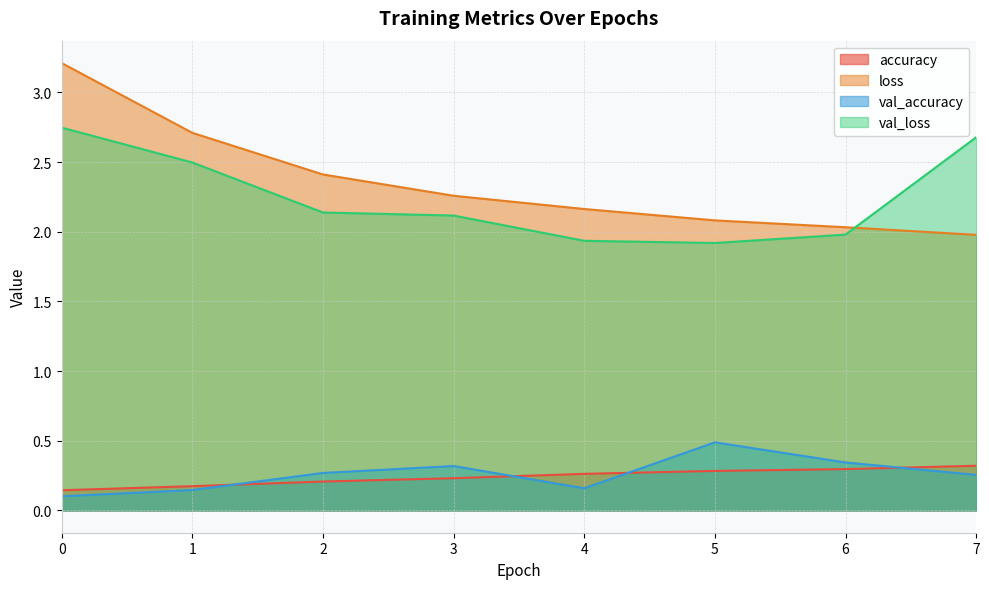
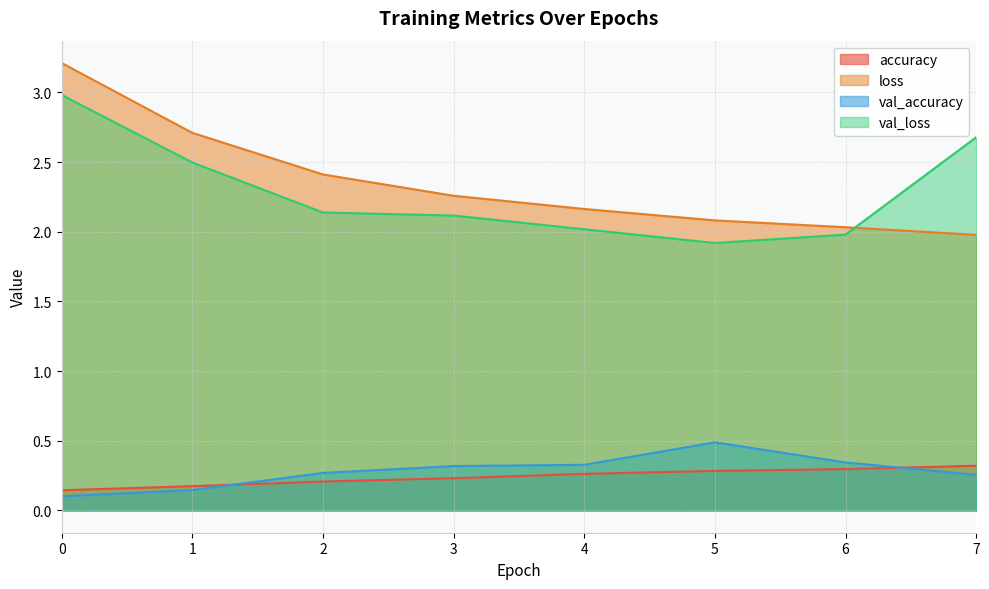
val_loss, 0: 2.75 -> 2.98
val_accuracy, 4: 0.16 -> 0.33
val_loss, 4: 1.93 -> 2.02
